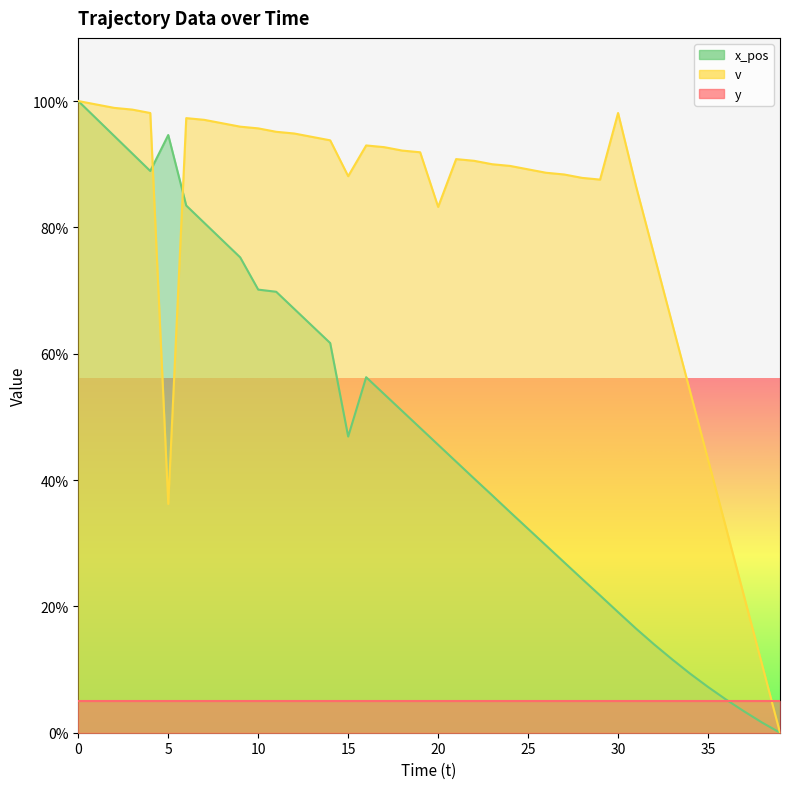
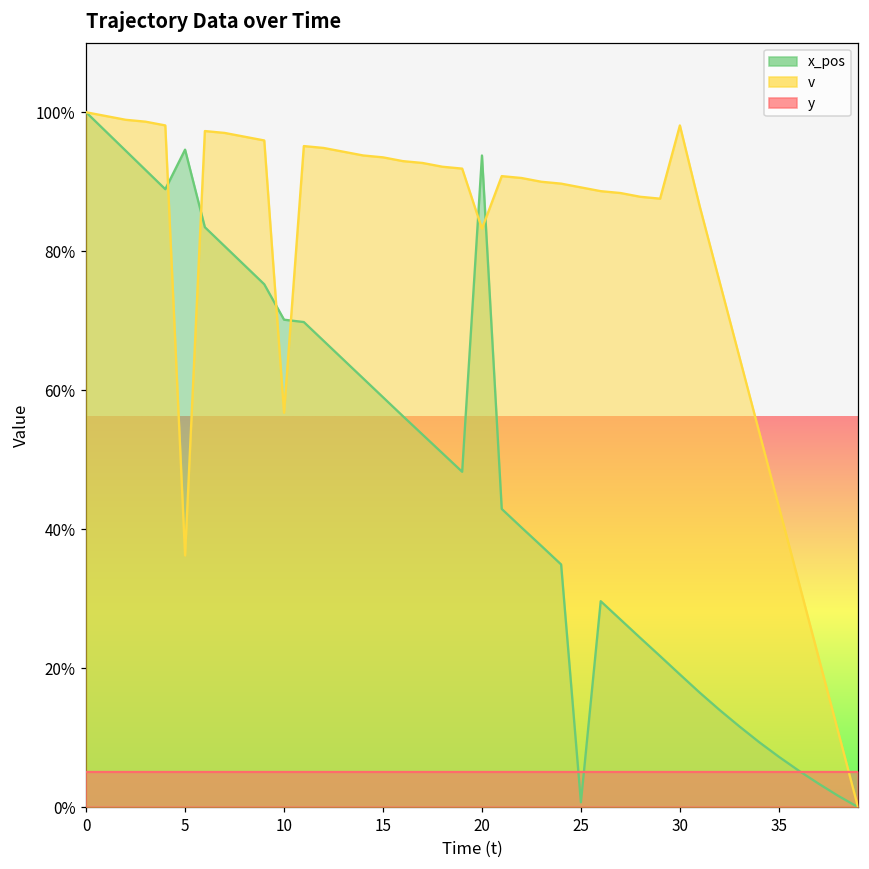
v, 10: 96% -> 57%
x_pos, 15: 47% -> 59%
v, 15: 88% -> 94%
x_pos, 20: 46% -> 94%
x_pos, 25: 32% -> 1%
